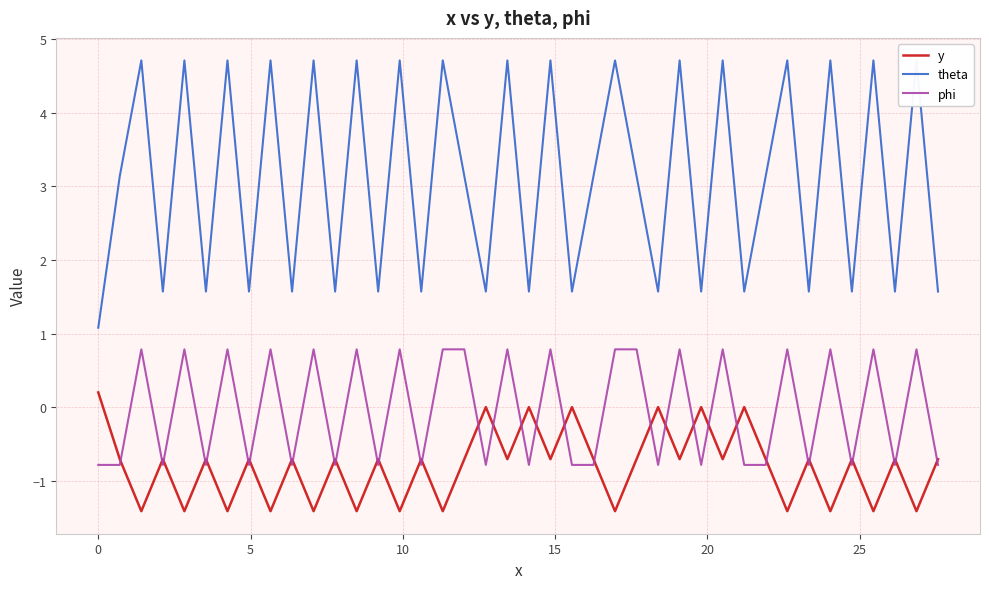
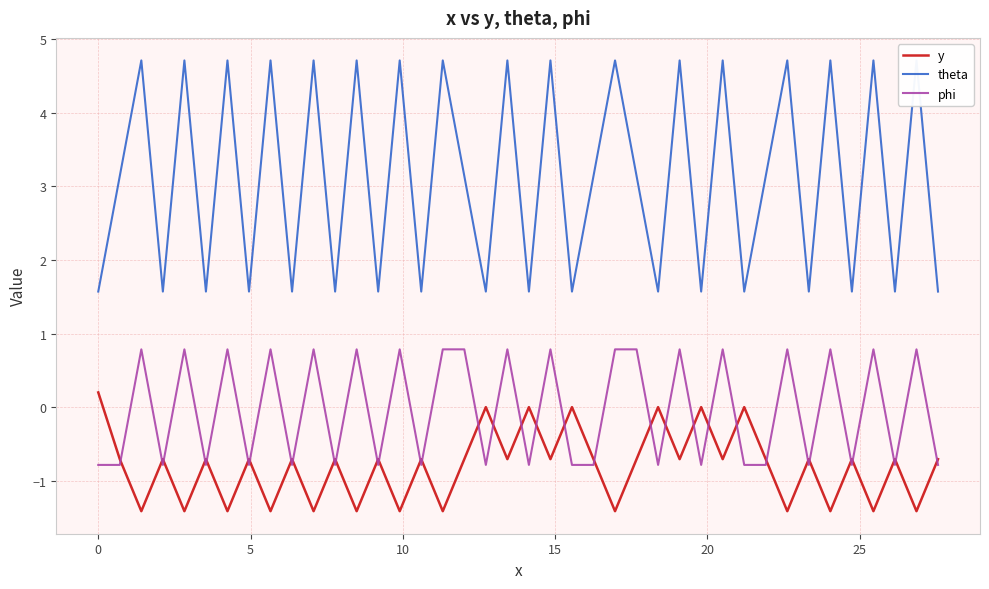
theta, 0: 1.1 -> 1.6
